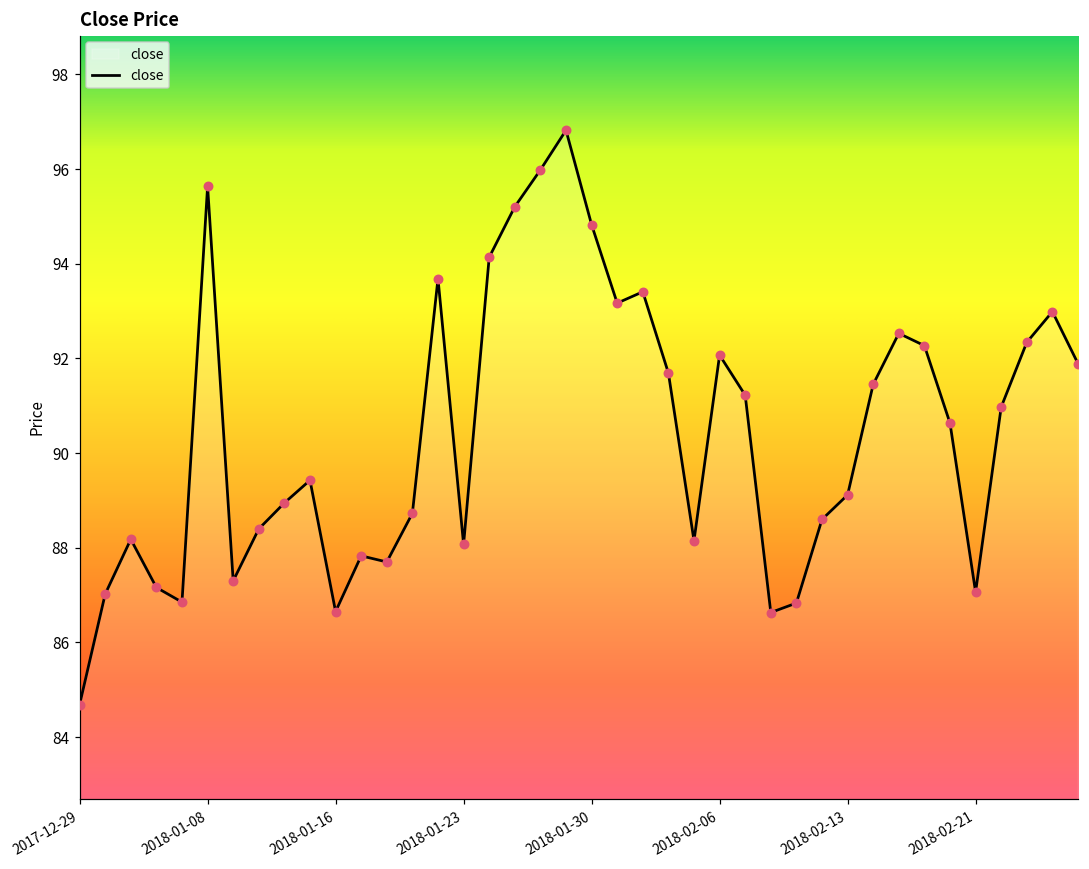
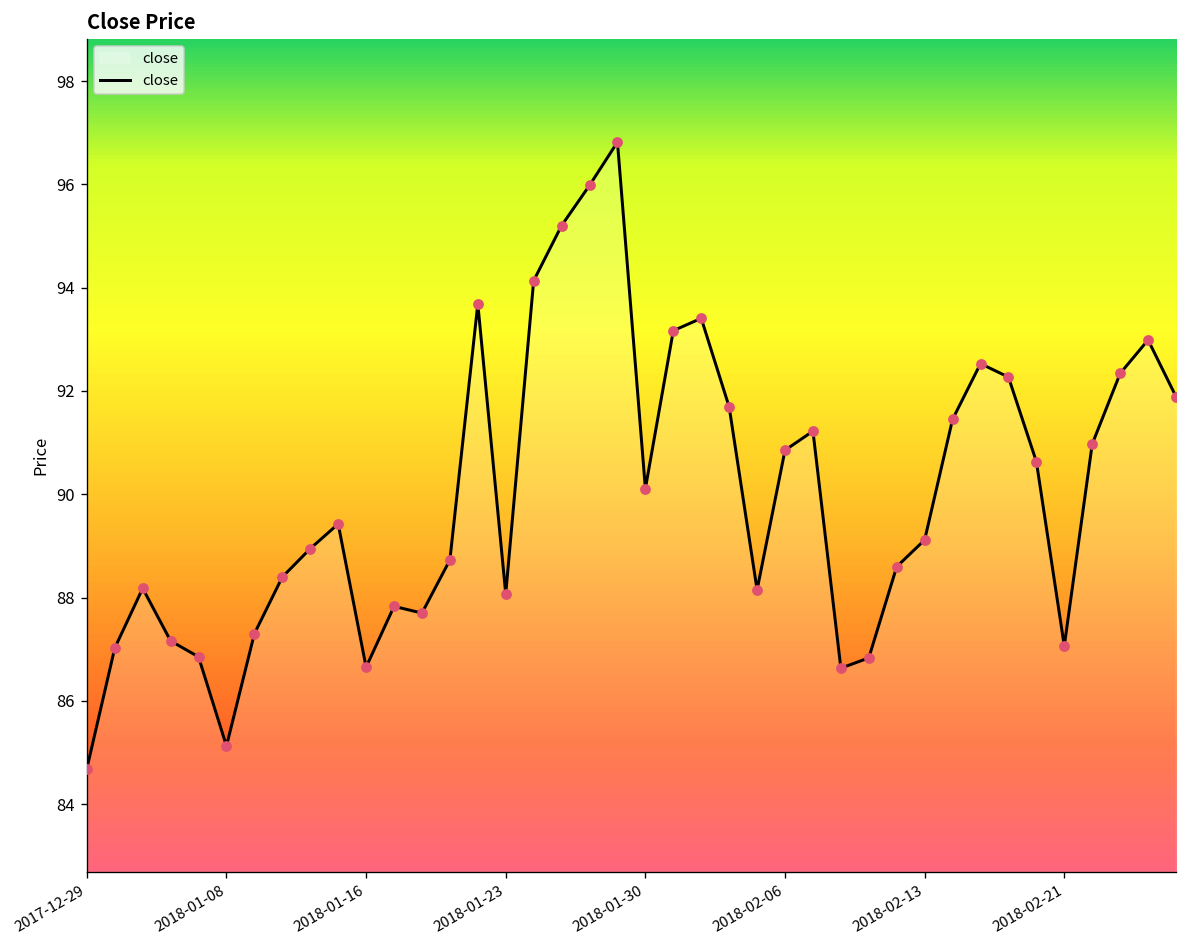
2018-01-08: 95.6 -> 85.1
2018-01-30: 94.8 -> 90.1
2018-02-06: 92.1 -> 90.9
